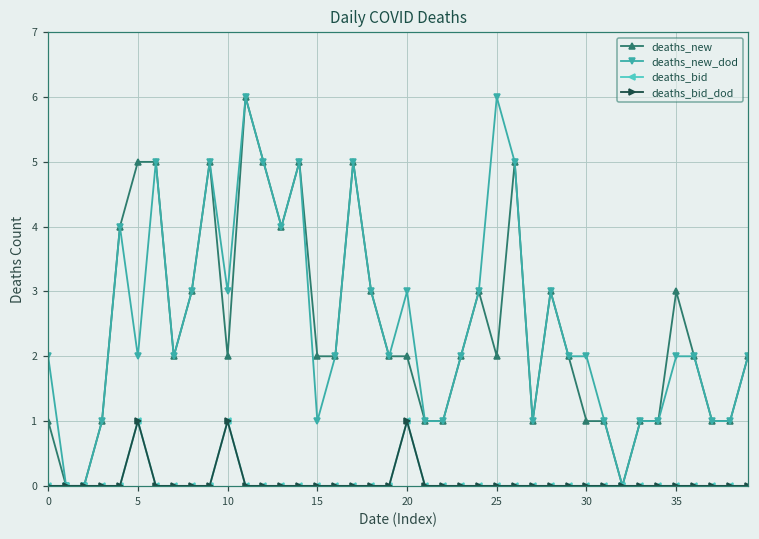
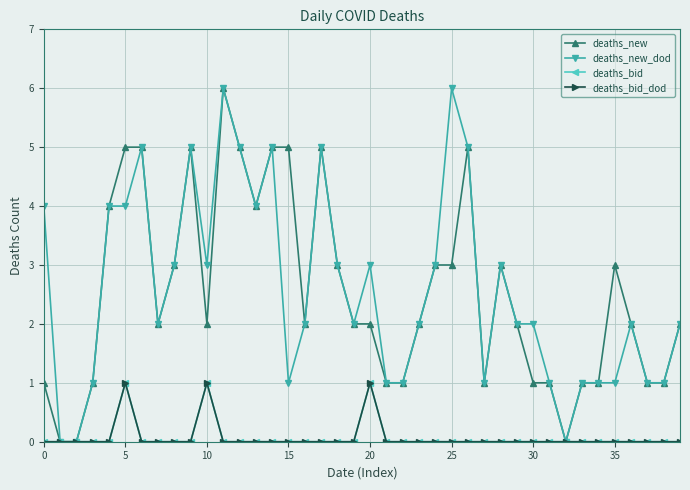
deaths_new_dod, 0: 2 -> 4
deaths_new_dod, 5: 2 -> 4
deaths_new, 15: 2 -> 5
deaths_new, 25: 2 -> 3
deaths_new_dod, 35: 2 -> 1
